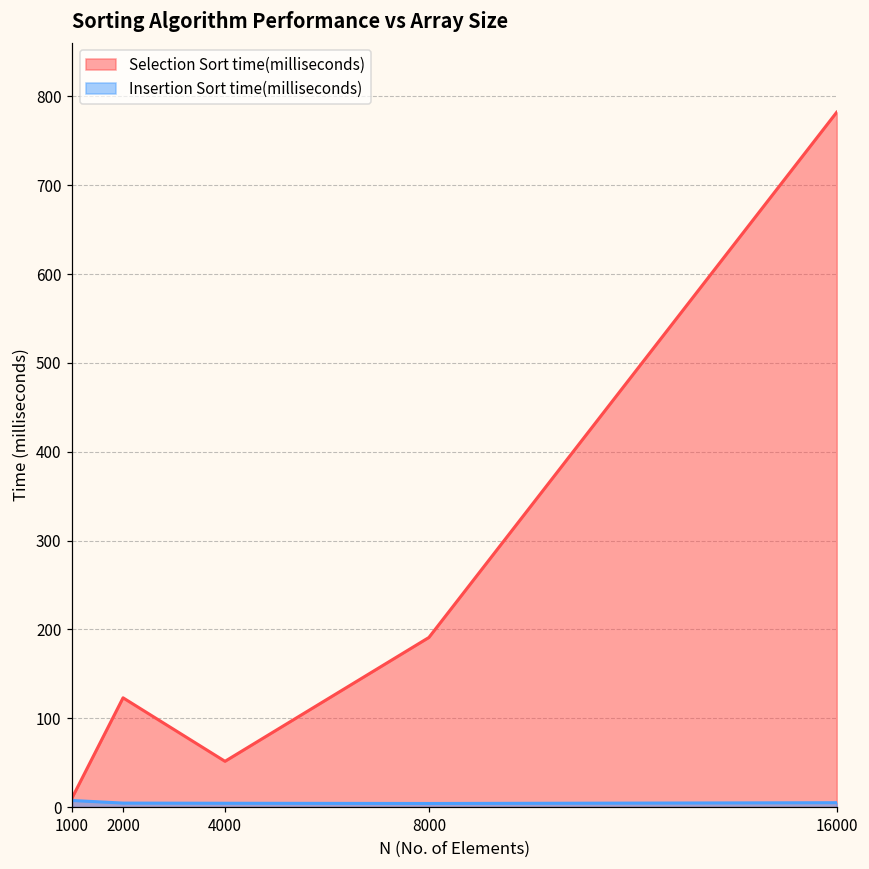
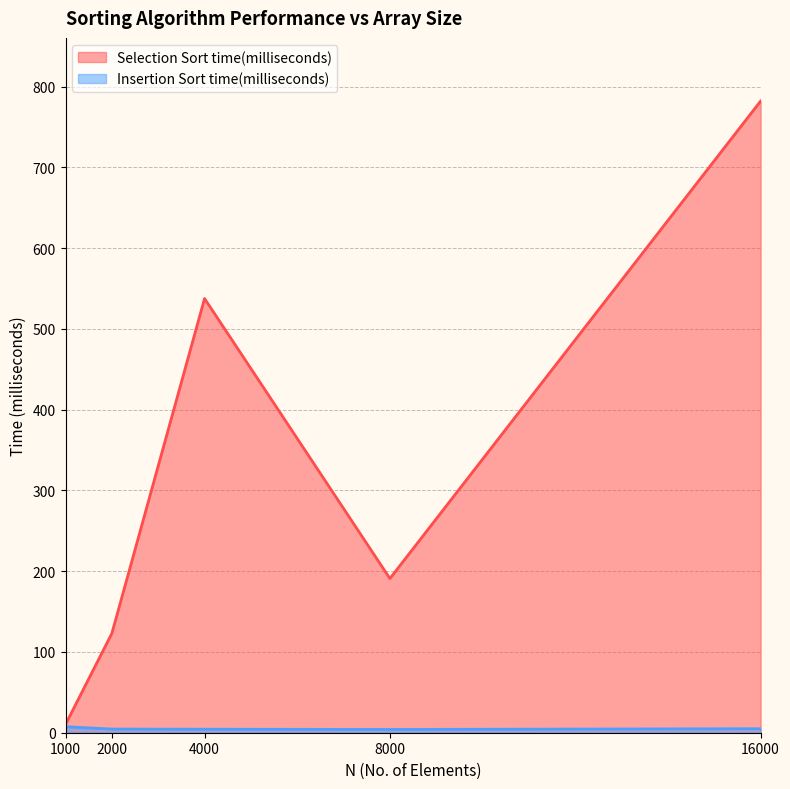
Selection Sort time(milliseconds), 4000: 50 -> 540
